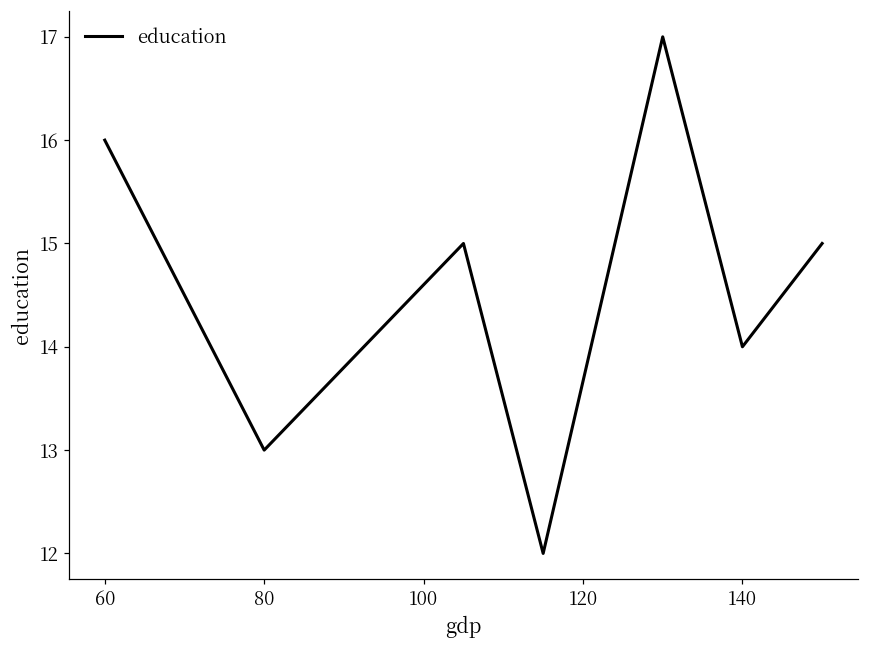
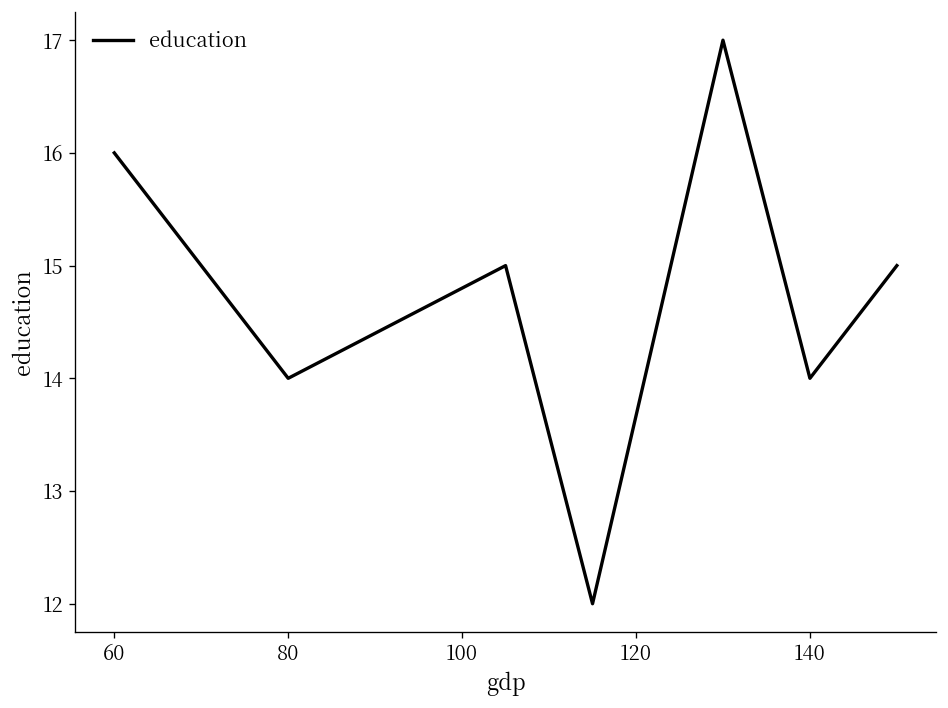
80: 13 -> 14
